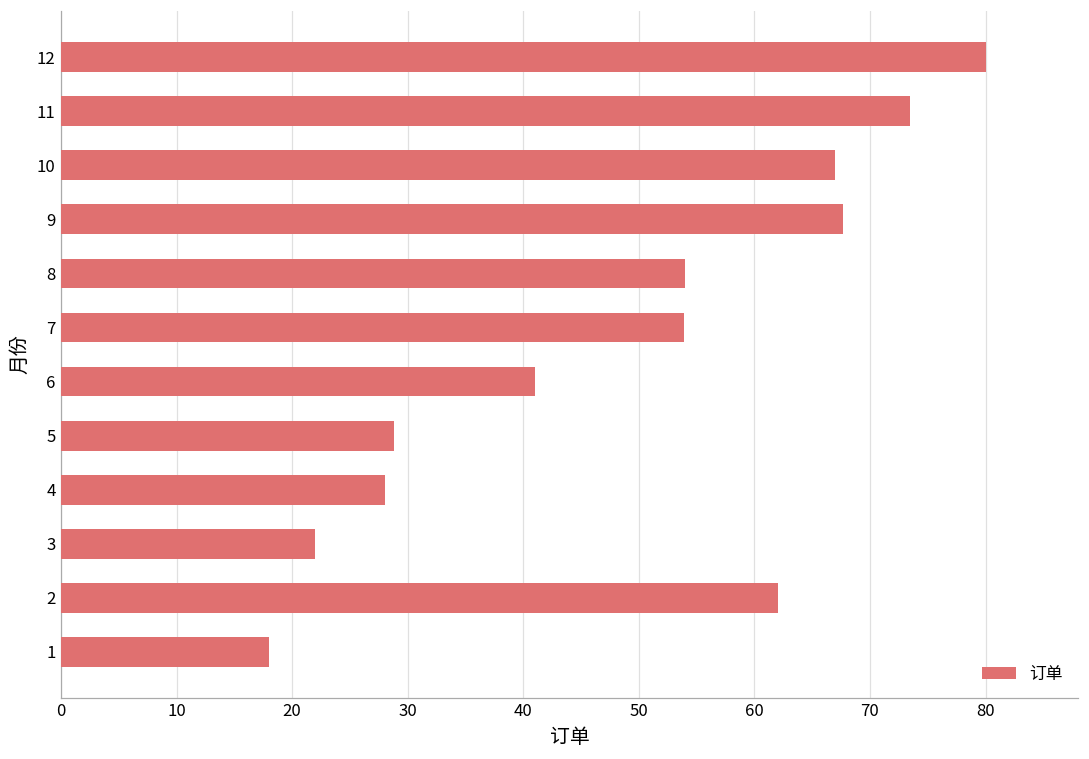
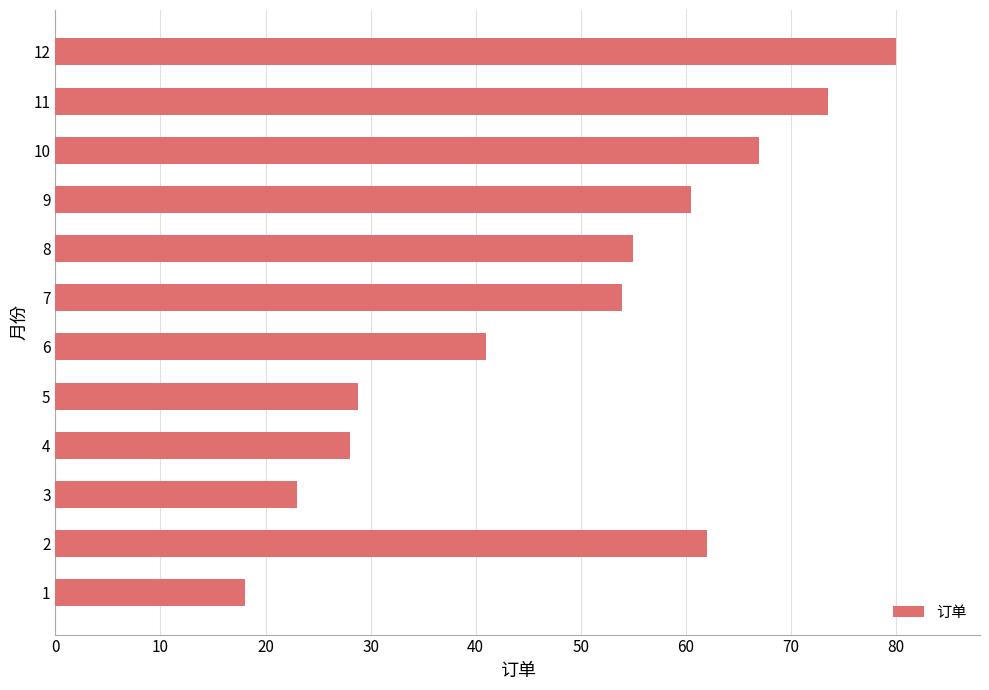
9: 67.7 -> 60.5
8: 54 -> 55
3: 22 -> 23
